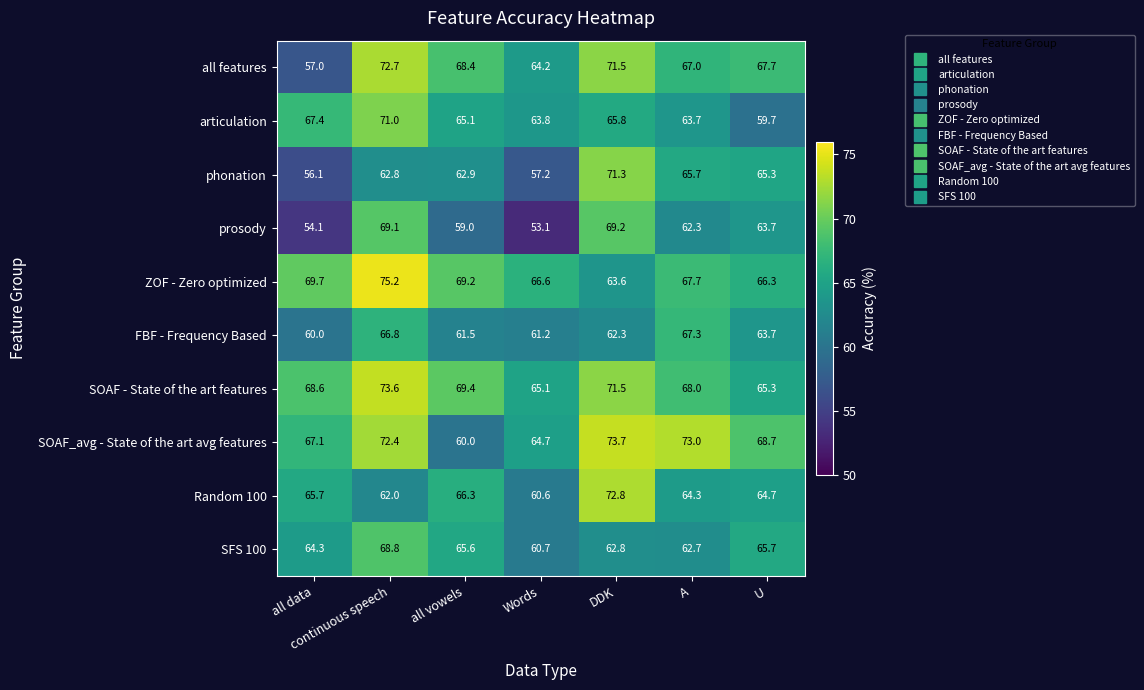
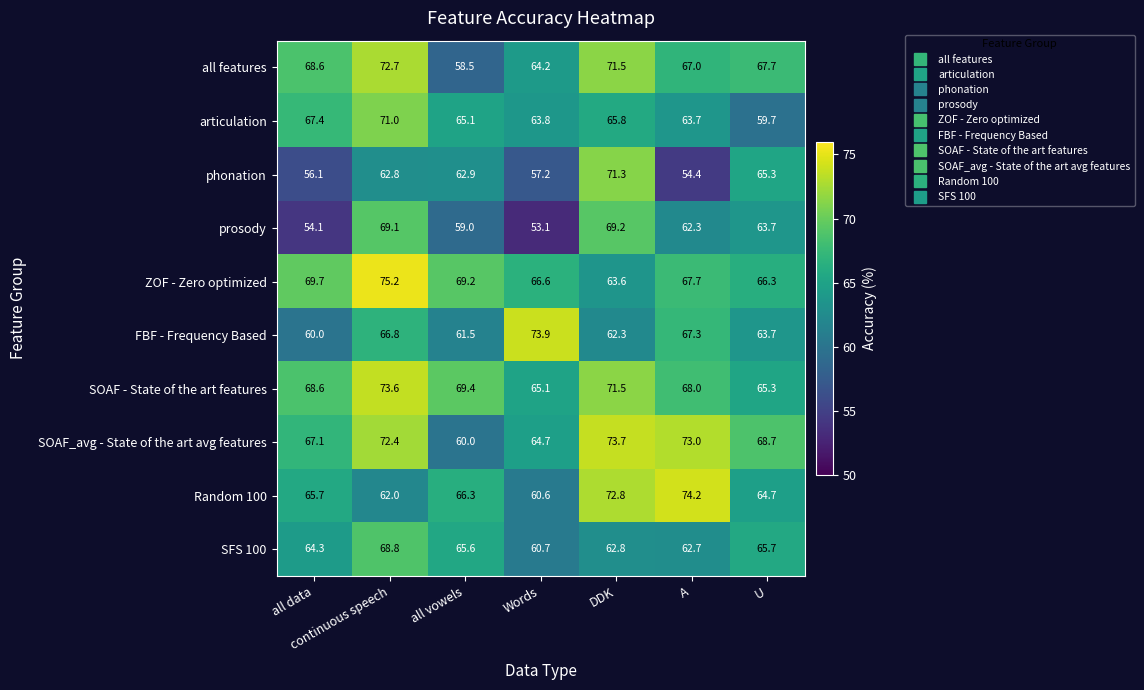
all features, all data: 57.0 -> 68.6
all features, all vowels: 68.4 -> 58.5
phonation, A: 65.7 -> 54.4
FBF - Frequency Based, Words: 61.2 -> 73.9
Random 100, A: 64.3 -> 74.2
